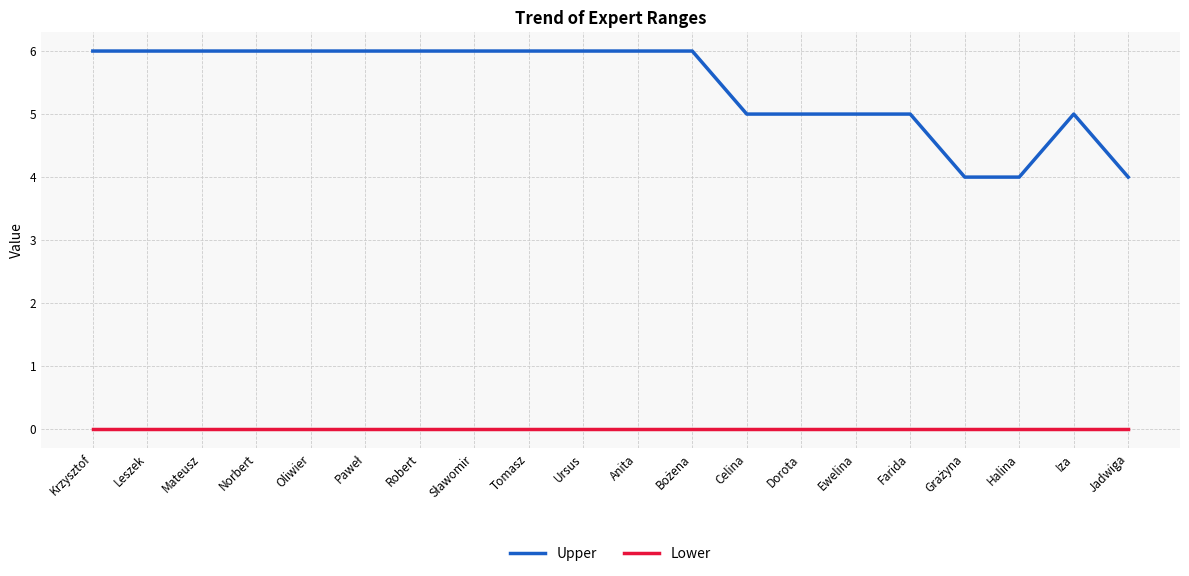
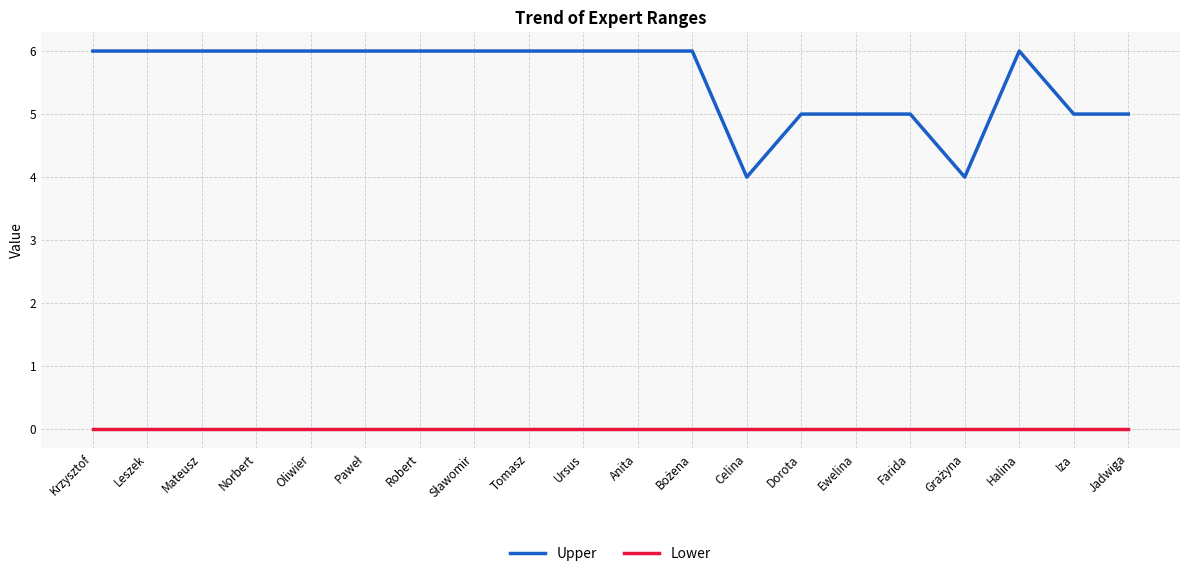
Upper, Celina: 5 -> 4
Upper, Halina: 4 -> 6
Upper, Jadwiga: 4 -> 5
